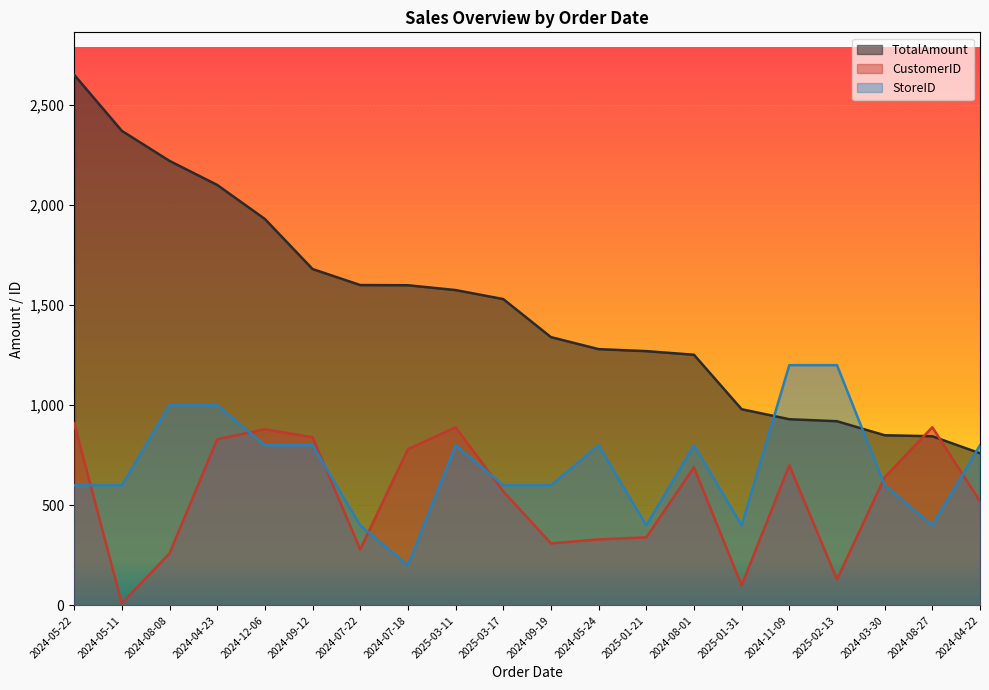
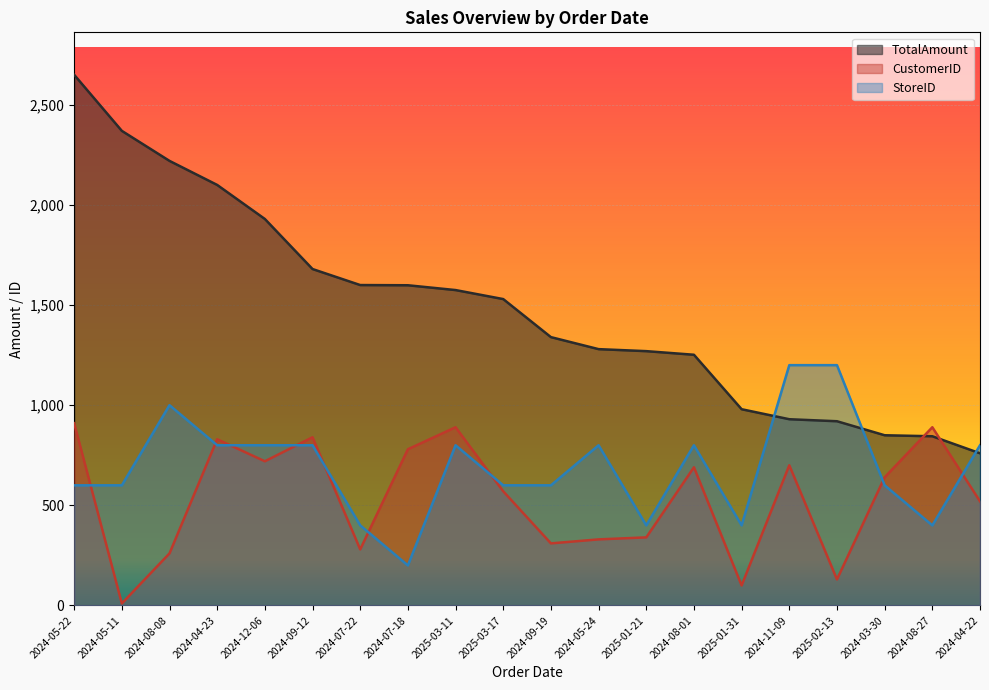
StoreID, 2024-04-23: 1,000 -> 800
CustomerID, 2024-12-06: 880 -> 720
